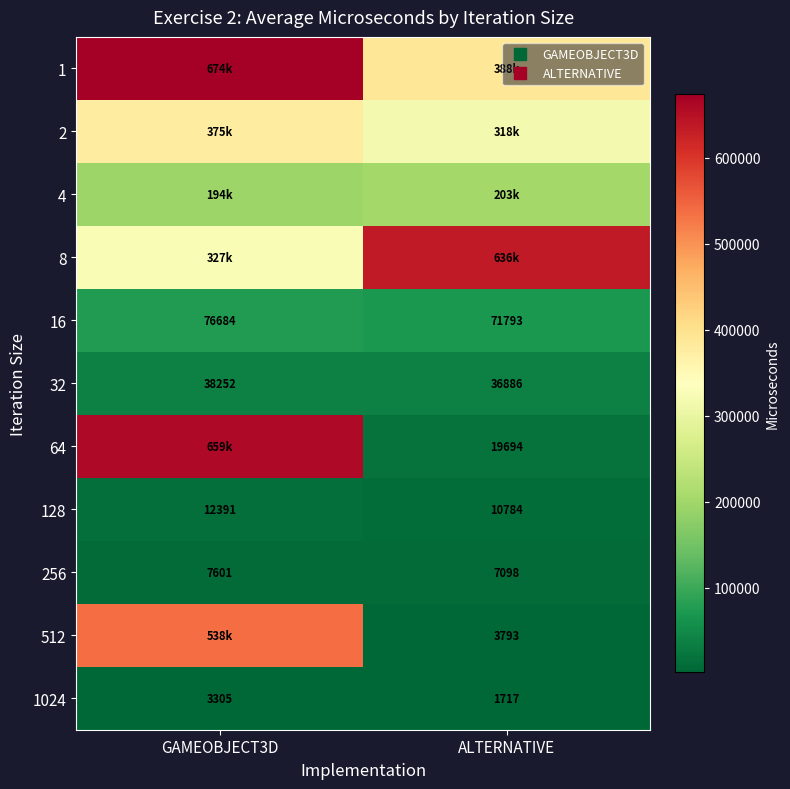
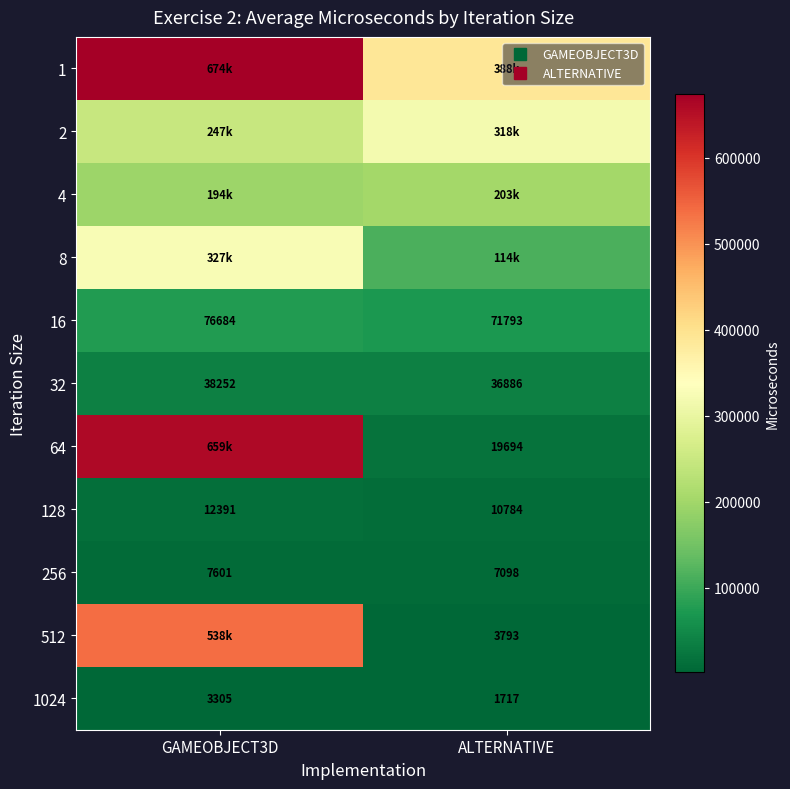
2, GAMEOBJECT3D: 375k -> 247k
8, ALTERNATIVE: 636k -> 114k
